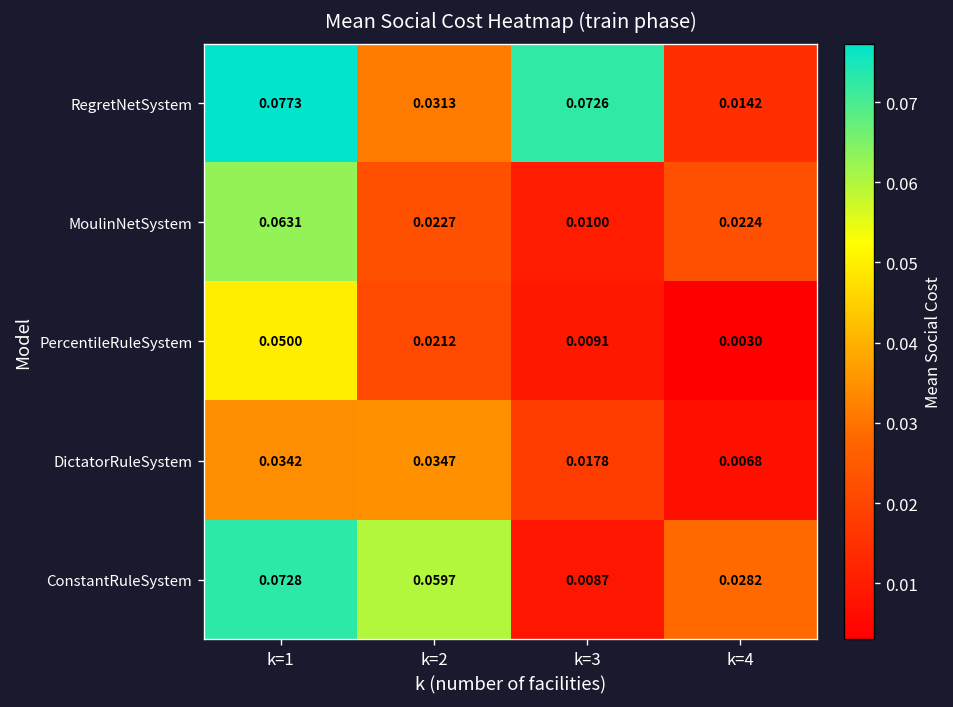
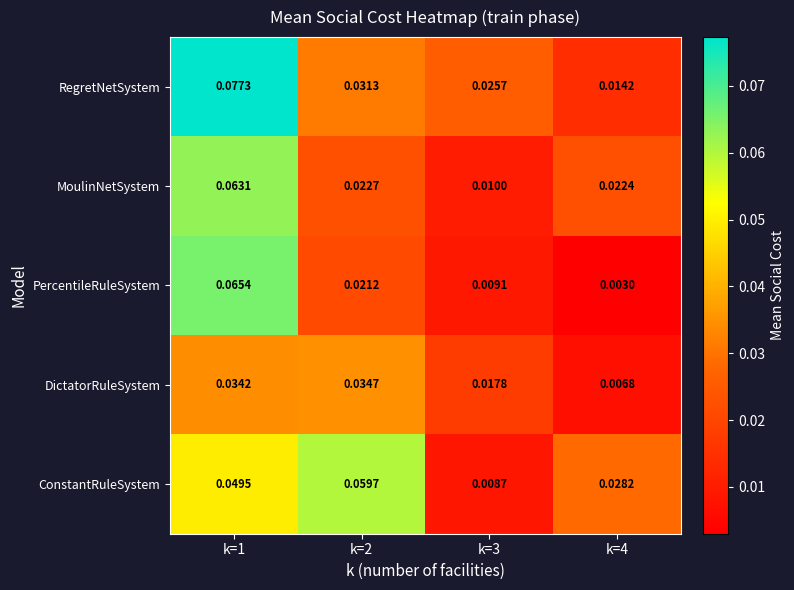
RegretNetSystem, k=3: 0.0726 -> 0.0257
PercentileRuleSystem, k=1: 0.0500 -> 0.0654
ConstantRuleSystem, k=1: 0.0728 -> 0.0495
